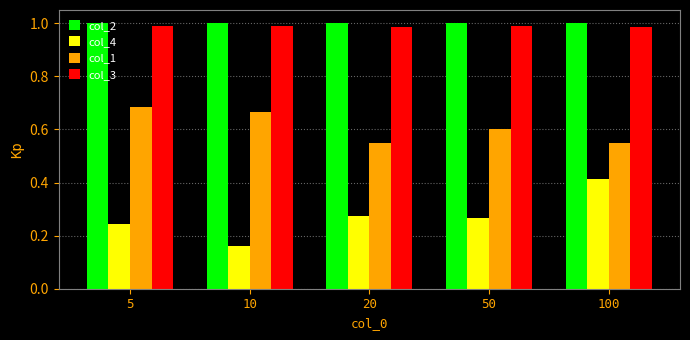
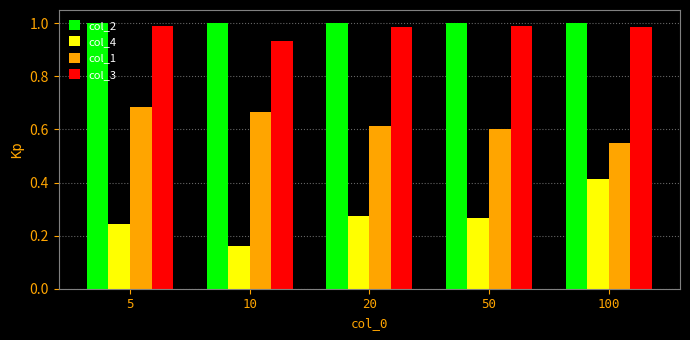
col_3, 10: 0.99 -> 0.93
col_1, 20: 0.55 -> 0.61
